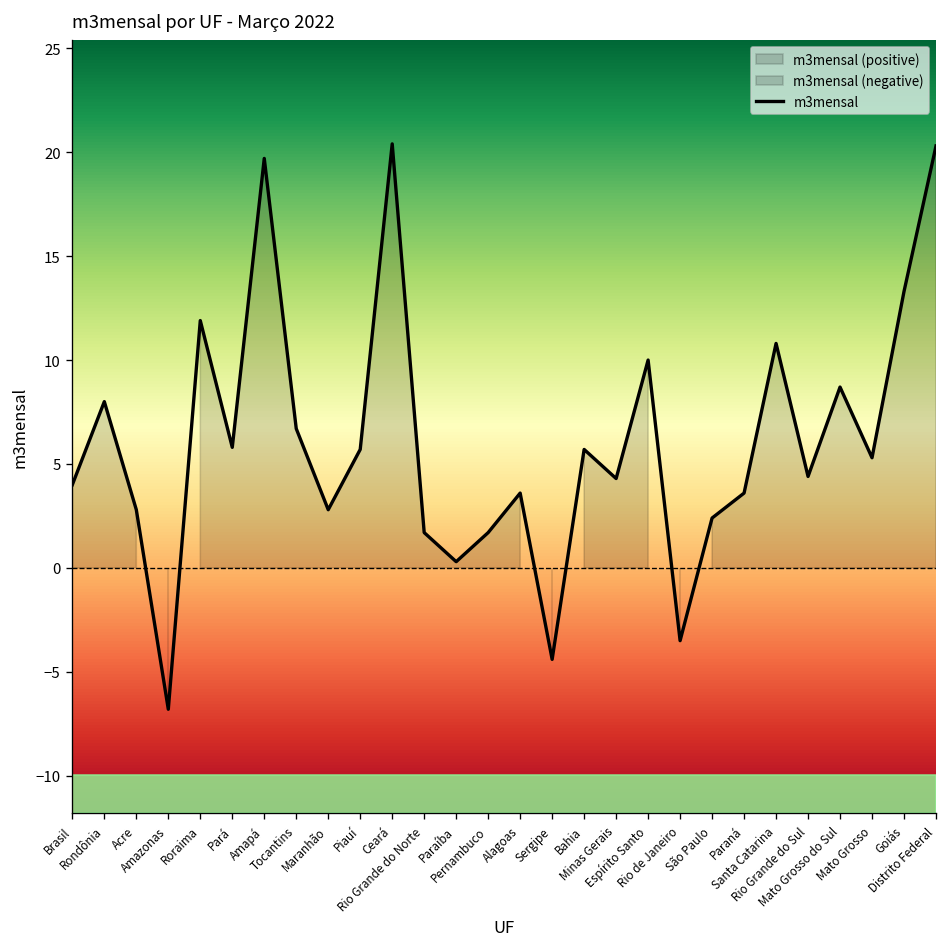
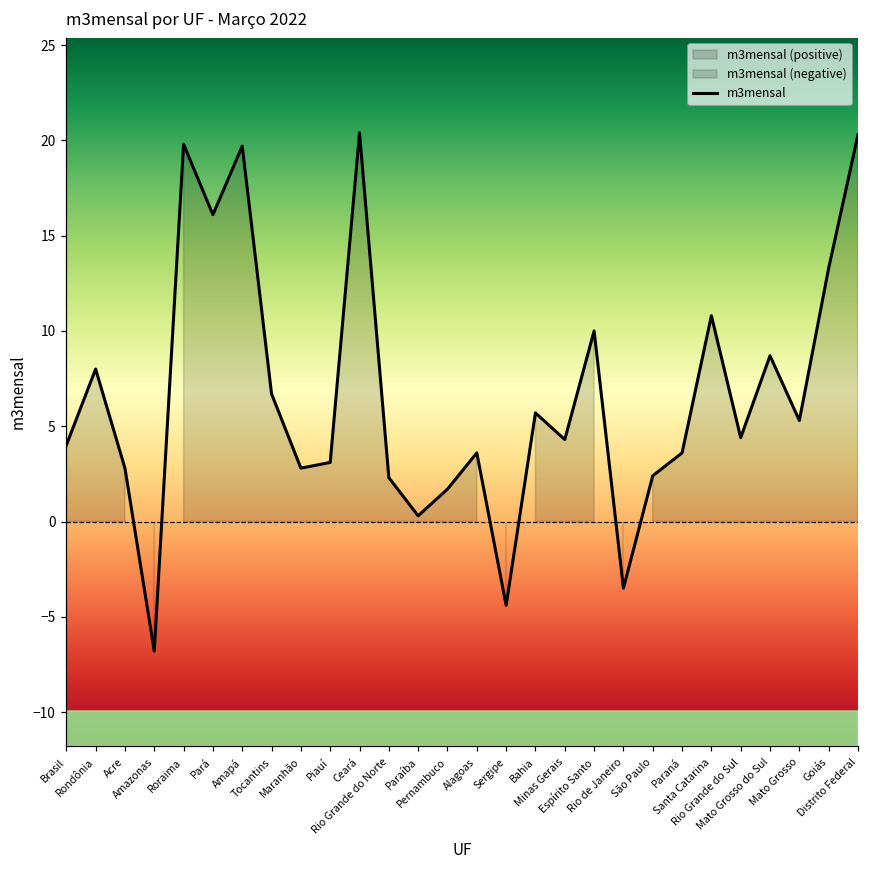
Roraima: 11.9 -> 19.8
Pará: 5.8 -> 16.1
Piauí: 5.7 -> 3.1
Rio Grande do Norte: 1.7 -> 2.3
